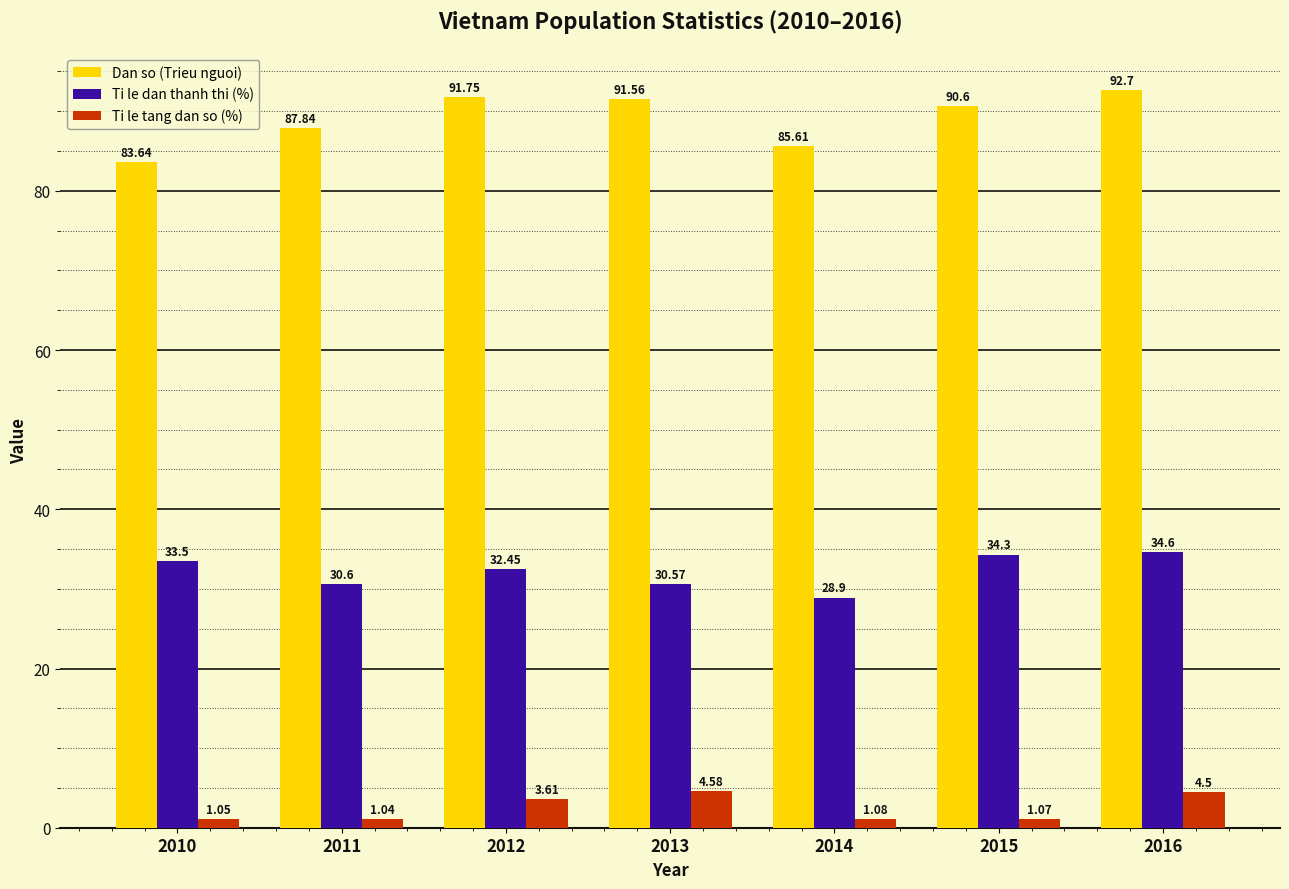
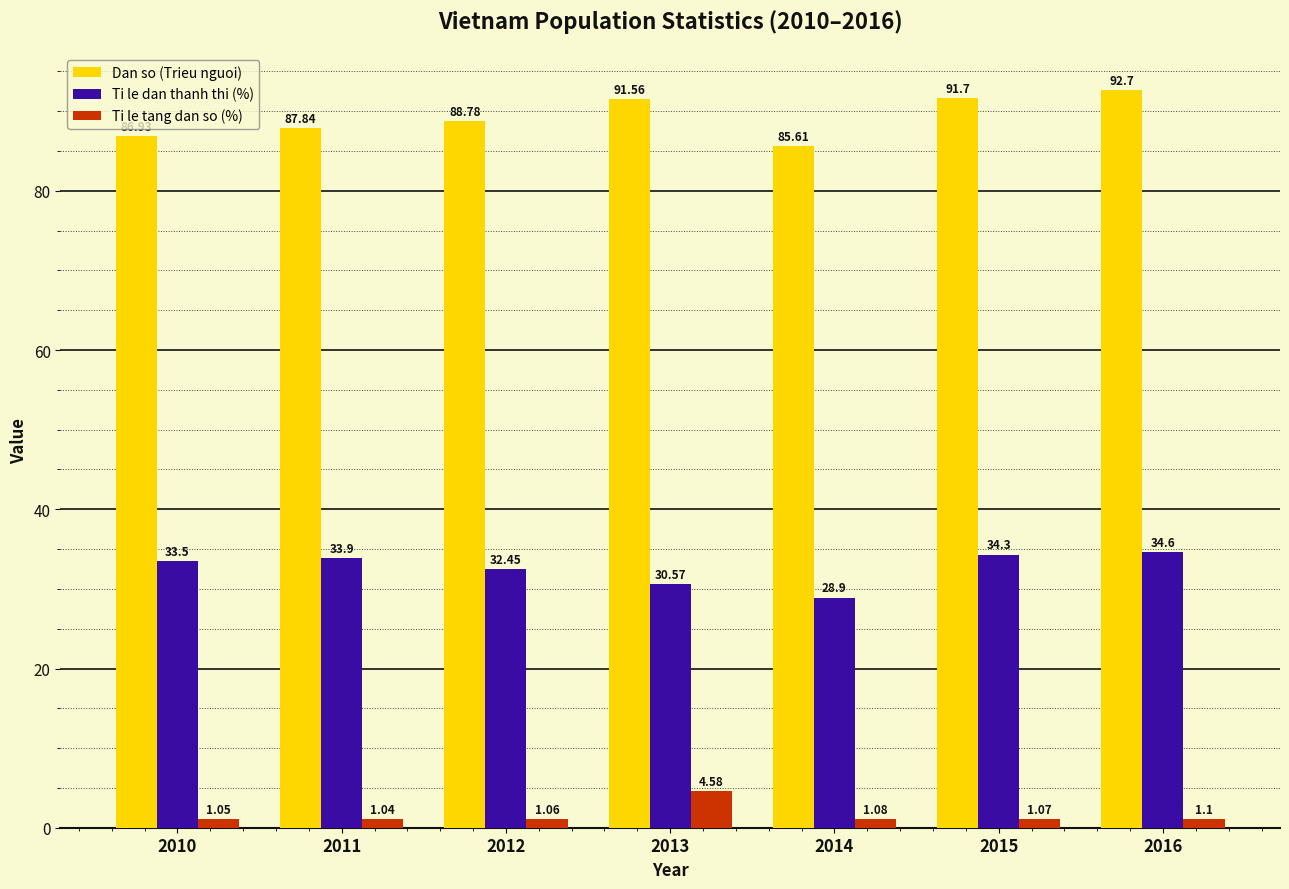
Dan so (Trieu nguoi), 2010: 84 -> 87
Ti le dan thanh thi (%), 2011: 30.6 -> 33.9
Dan so (Trieu nguoi), 2012: 91.75 -> 88.78
Ti le tang dan so (%), 2012: 3.61 -> 1.06
Dan so (Trieu nguoi), 2015: 90.6 -> 91.7
Ti le tang dan so (%), 2016: 4.5 -> 1.1
